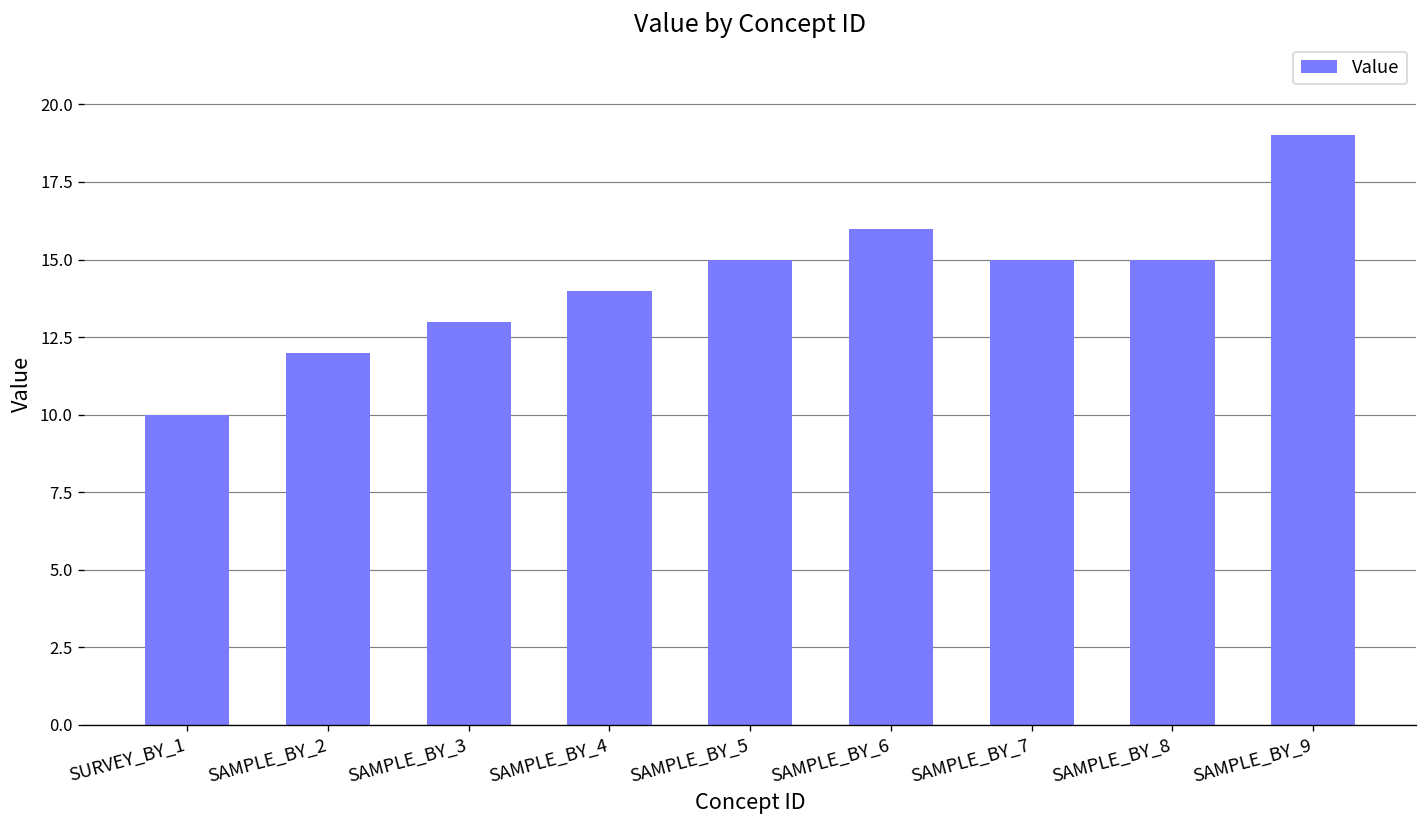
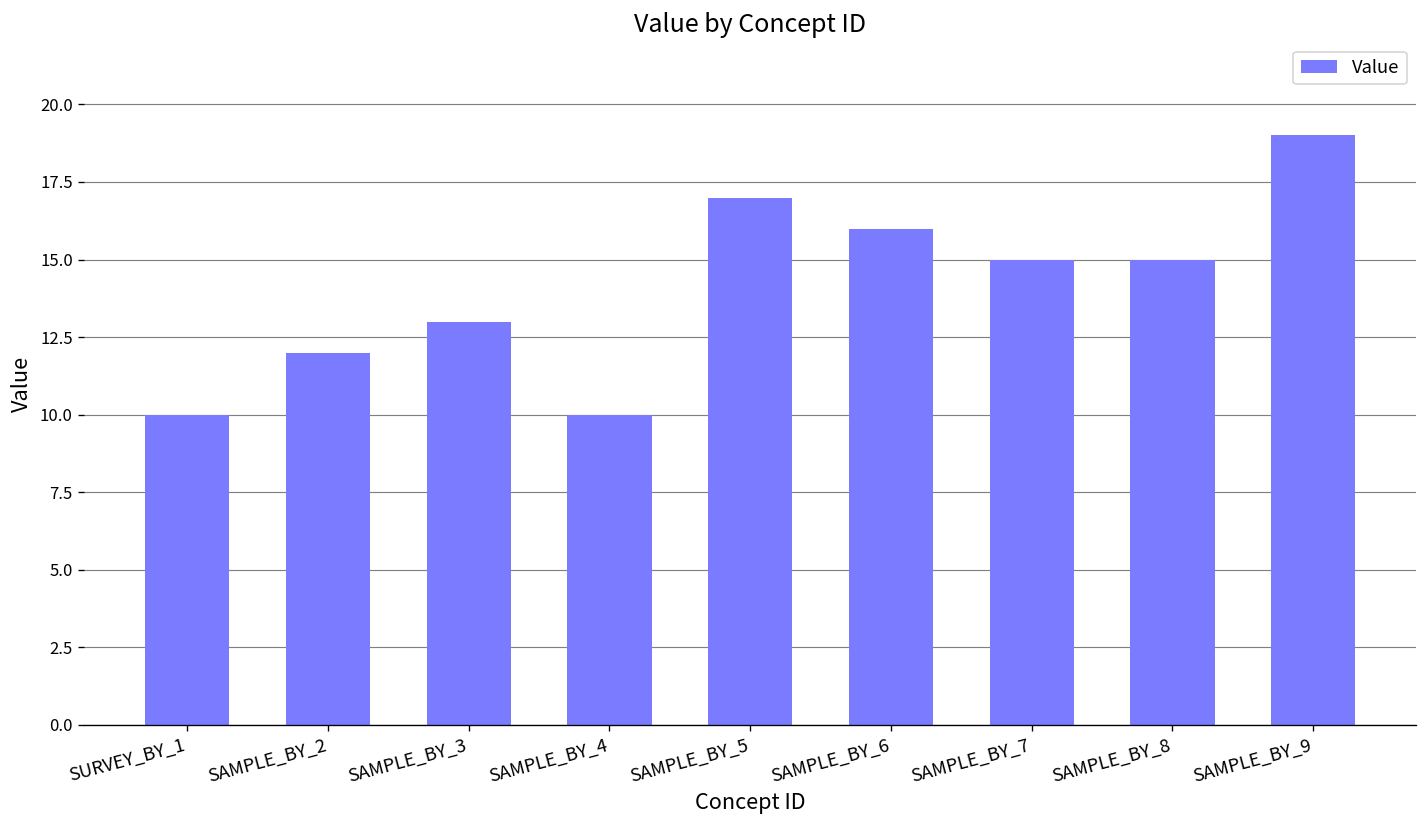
SAMPLE_BY_4: 14 -> 10
SAMPLE_BY_5: 15 -> 17
